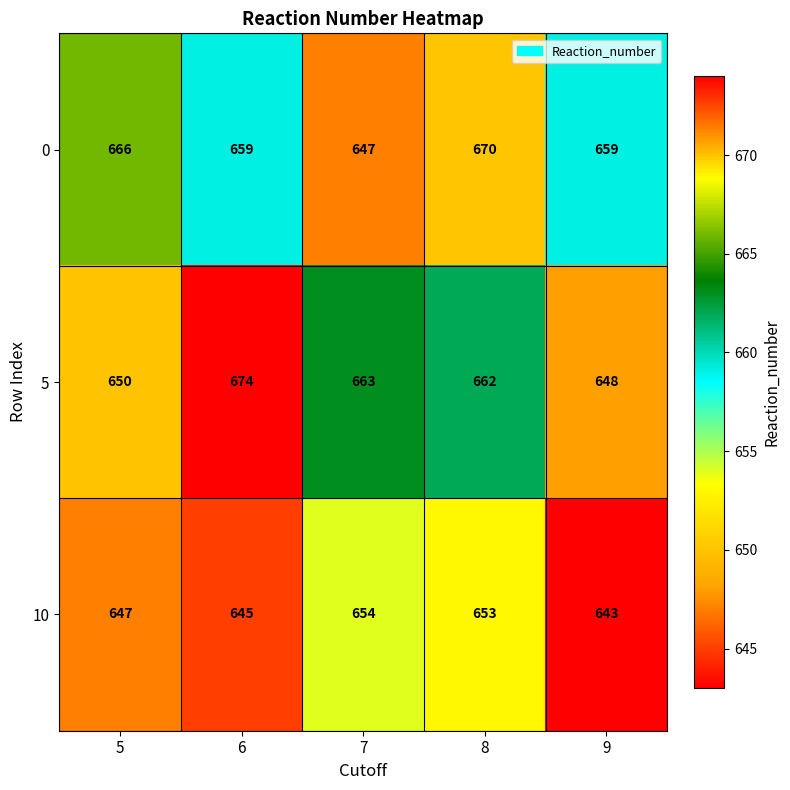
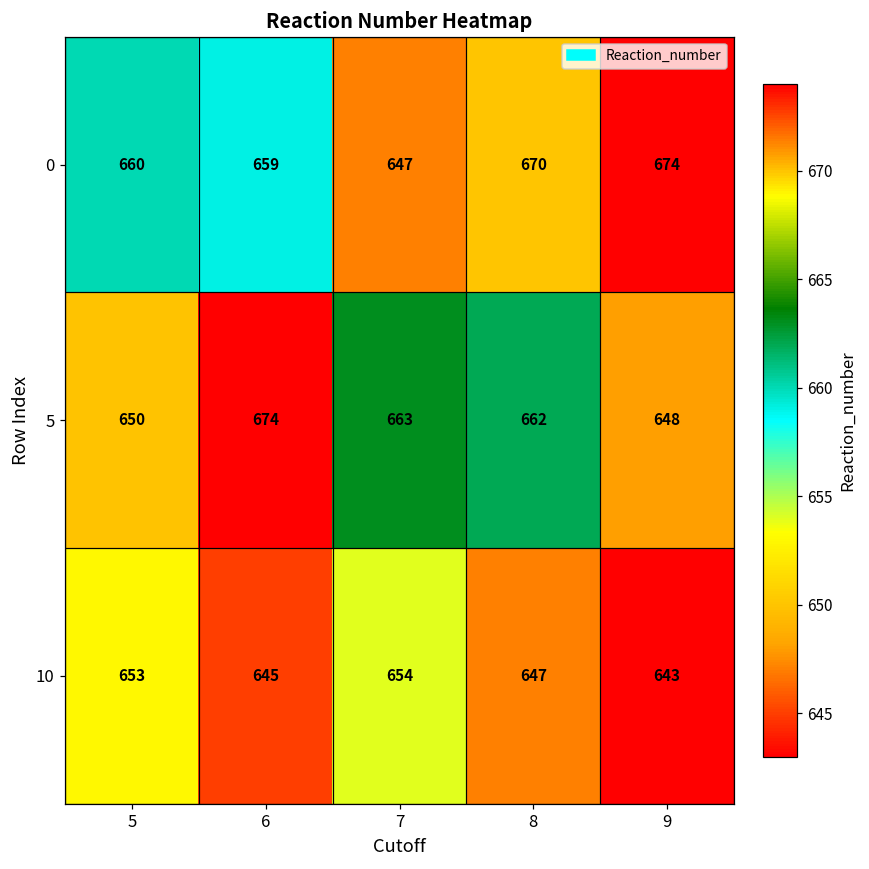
0, 5: 666 -> 660
0, 9: 659 -> 674
10, 5: 647 -> 653
10, 8: 653 -> 647
